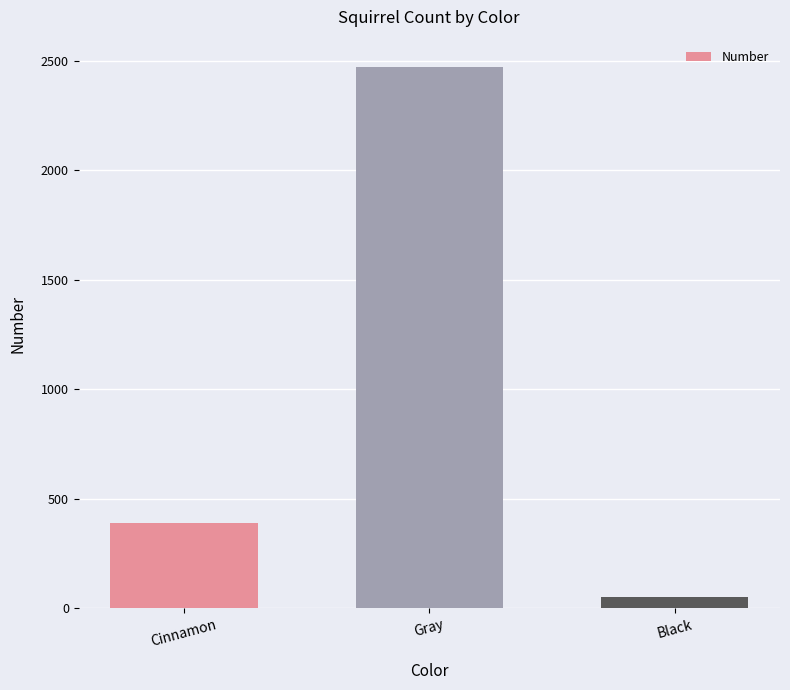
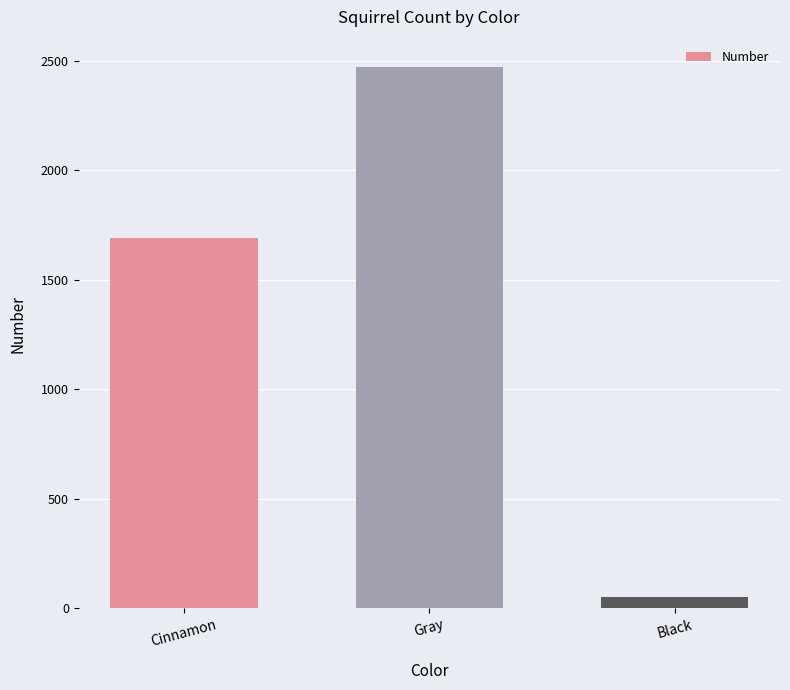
Cinnamon: 390 -> 1690
